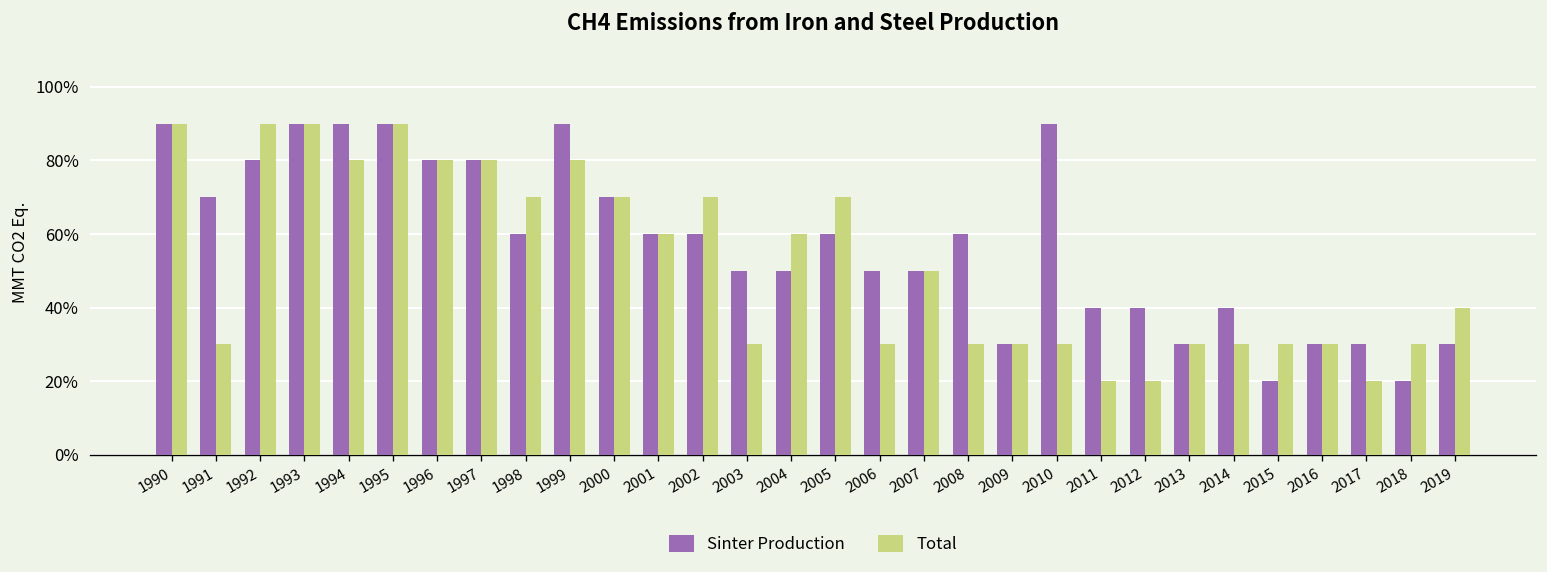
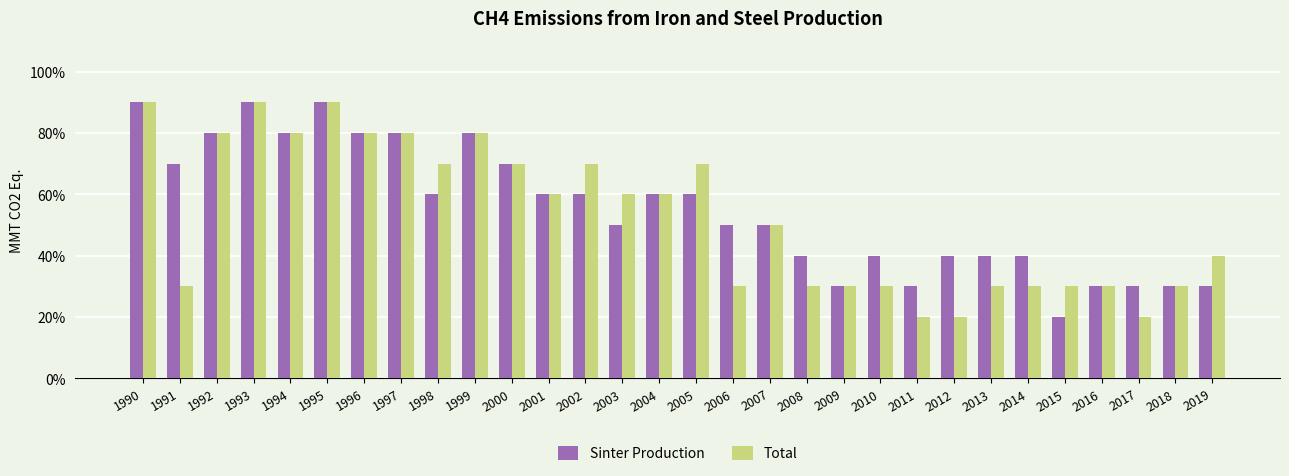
Total, 1992: 90% -> 80%
Sinter Production, 1994: 90% -> 80%
Sinter Production, 1999: 90% -> 80%
Total, 2003: 30% -> 60%
Sinter Production, 2004: 50% -> 60%
Sinter Production, 2008: 60% -> 40%
Sinter Production, 2010: 90% -> 40%
Sinter Production, 2011: 40% -> 30%
Sinter Production, 2013: 30% -> 40%
Sinter Production, 2018: 20% -> 30%
